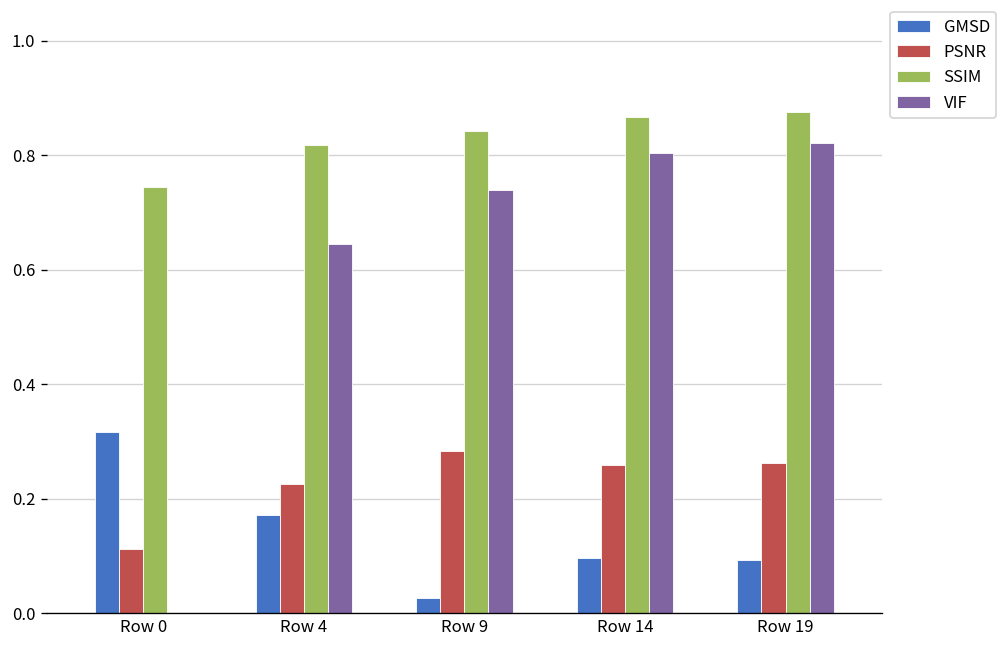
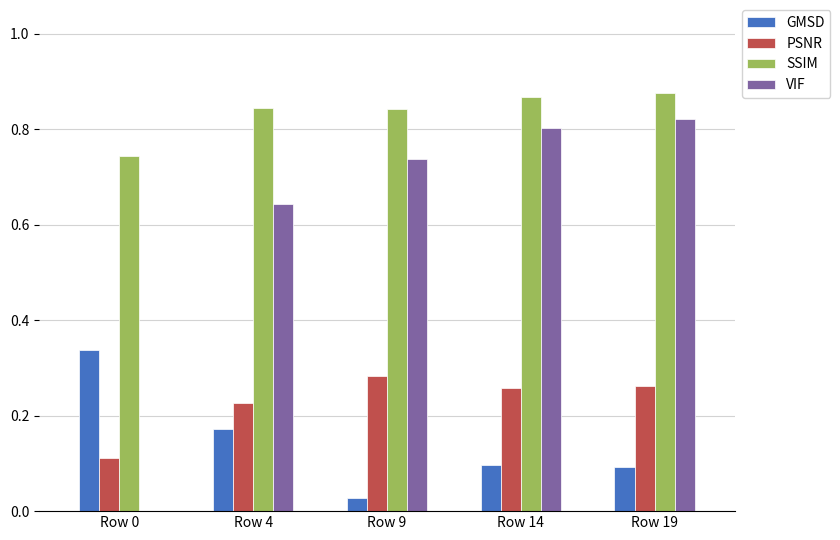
GMSD, Row 0: 0.32 -> 0.34
SSIM, Row 4: 0.82 -> 0.84
